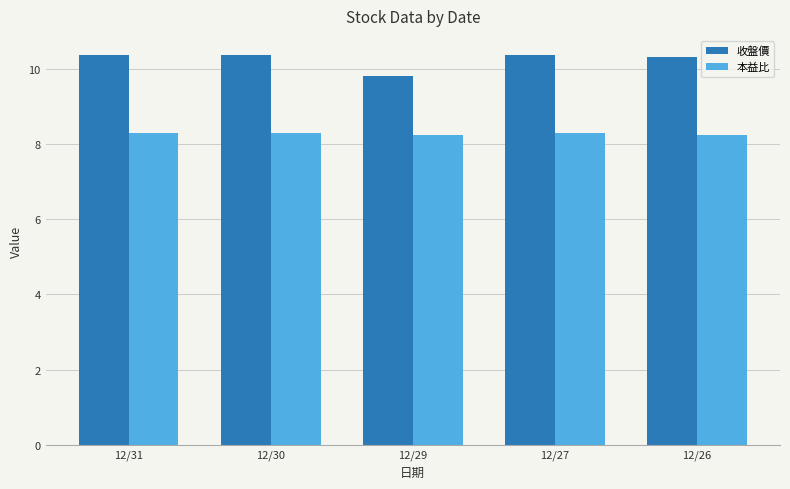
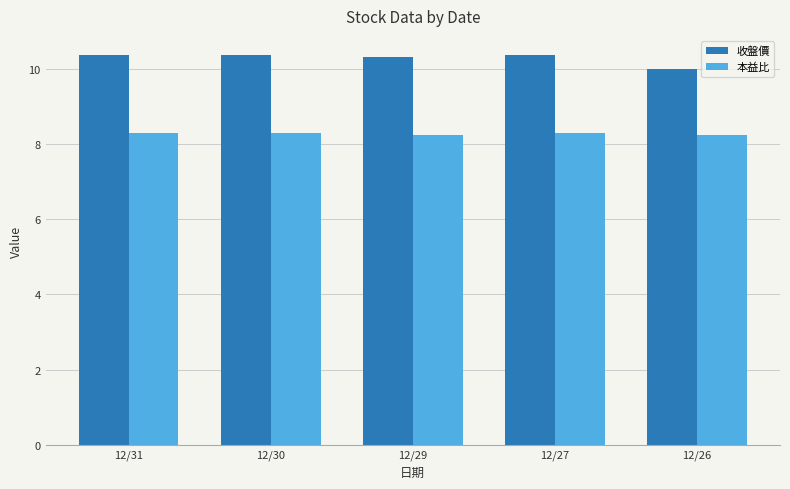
收盤價, 12/29: 9.8 -> 10.3
收盤價, 12/26: 10.3 -> 10.0
